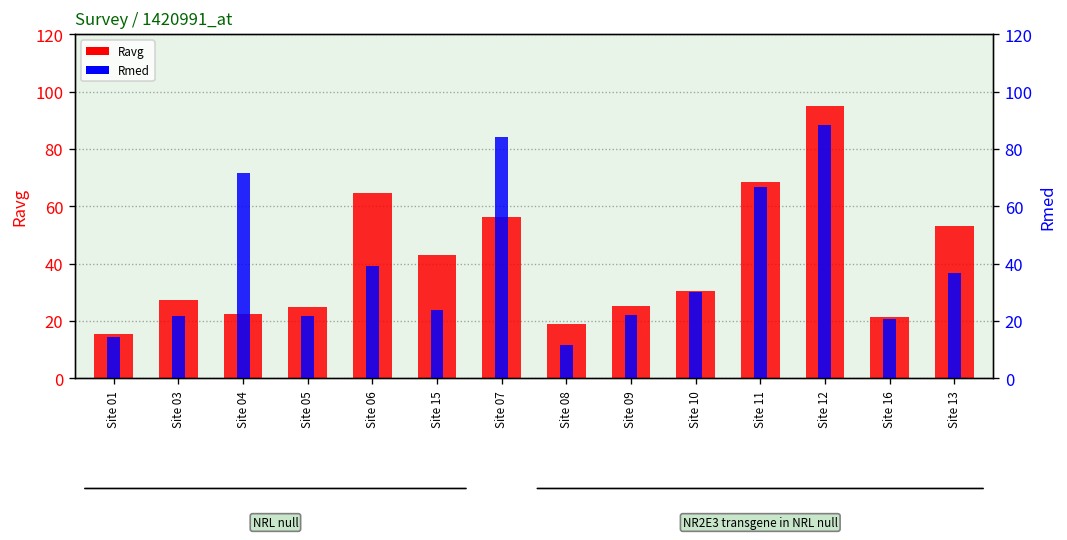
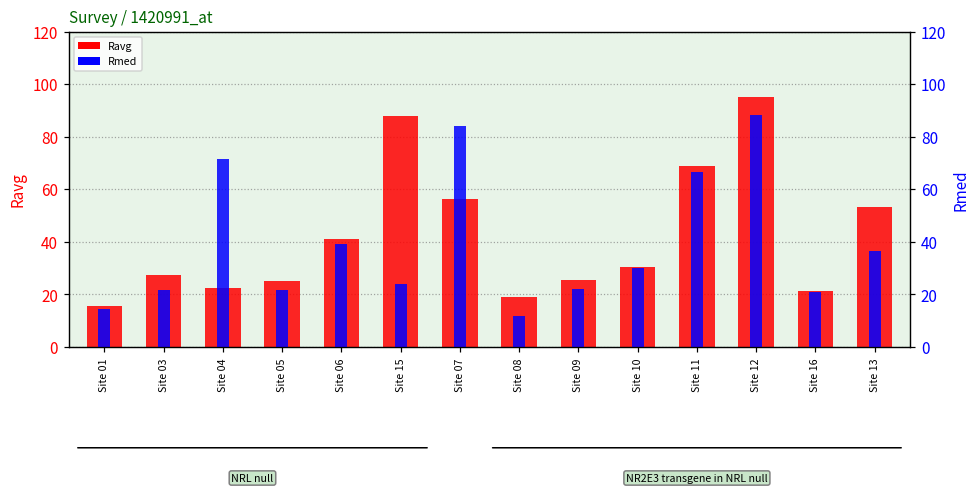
Ravg, Site 06: 65 -> 41
Ravg, Site 15: 43 -> 88
